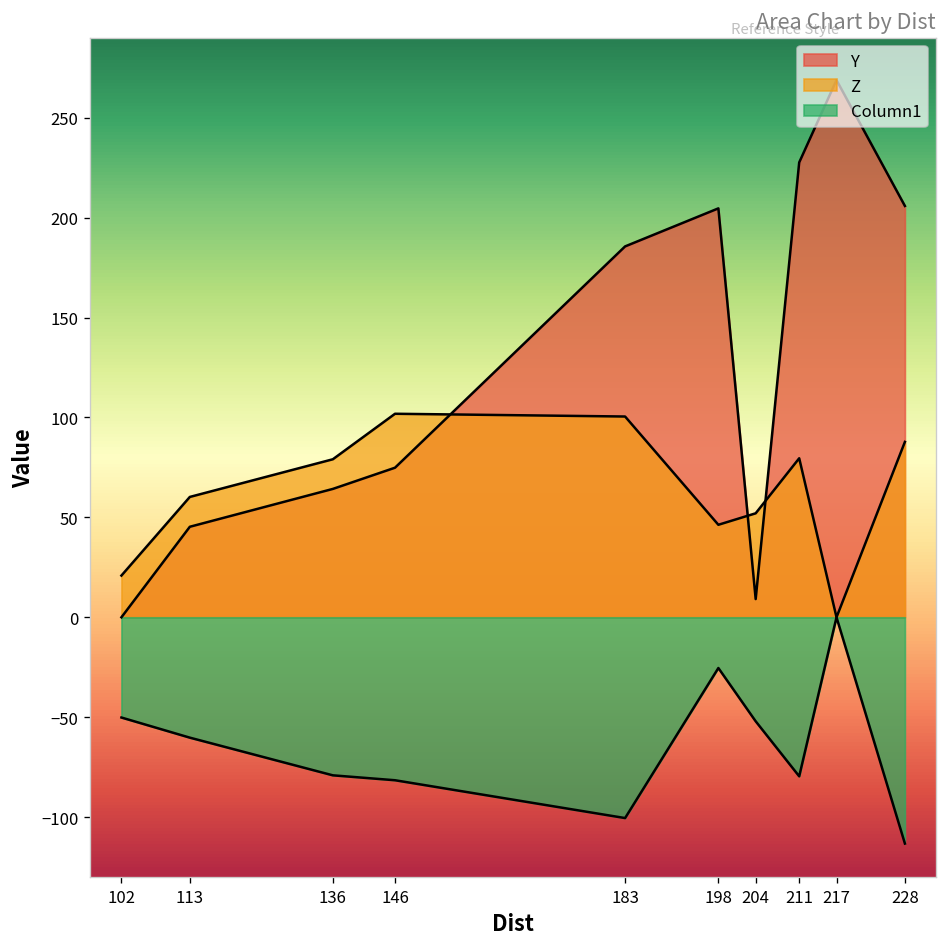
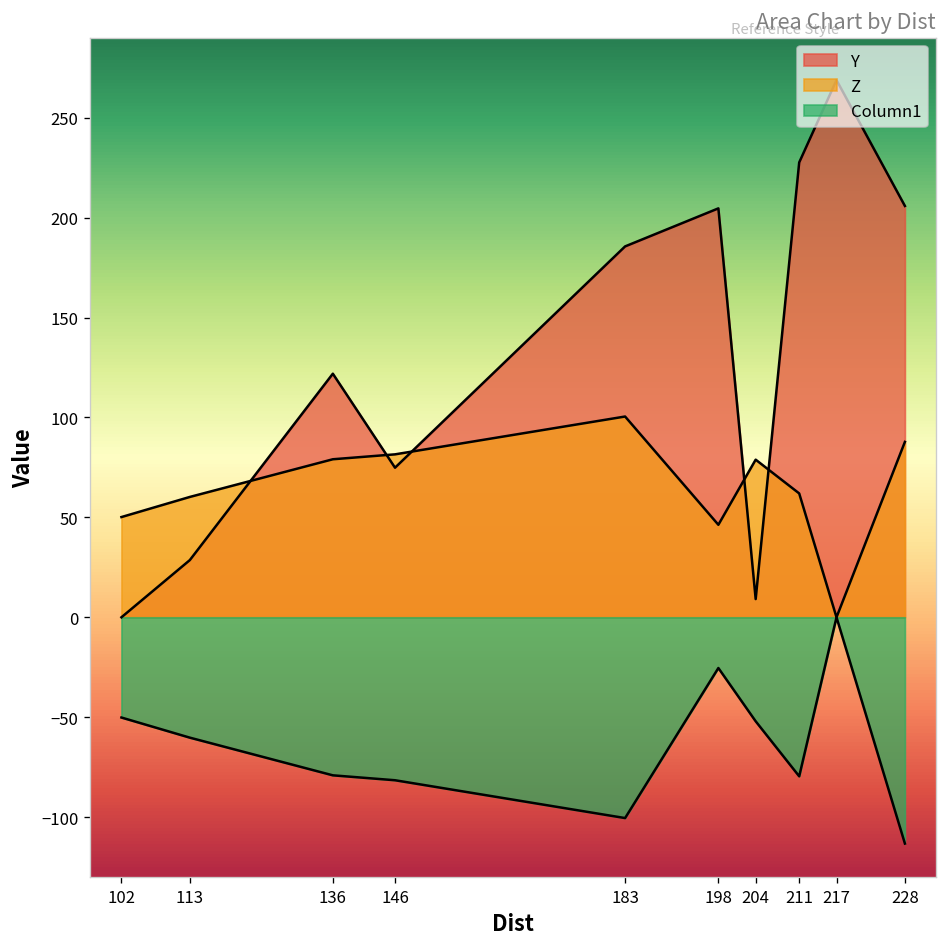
Z, 102: 21 -> 50
Y, 113: 45 -> 29
Y, 136: 64 -> 122
Z, 146: 102 -> 82
Z, 204: 52 -> 79
Z, 211: 80 -> 62
